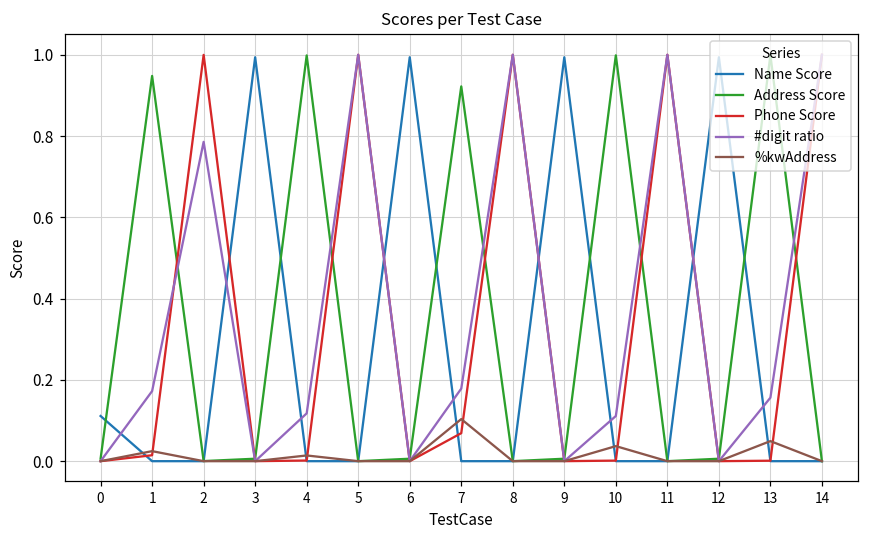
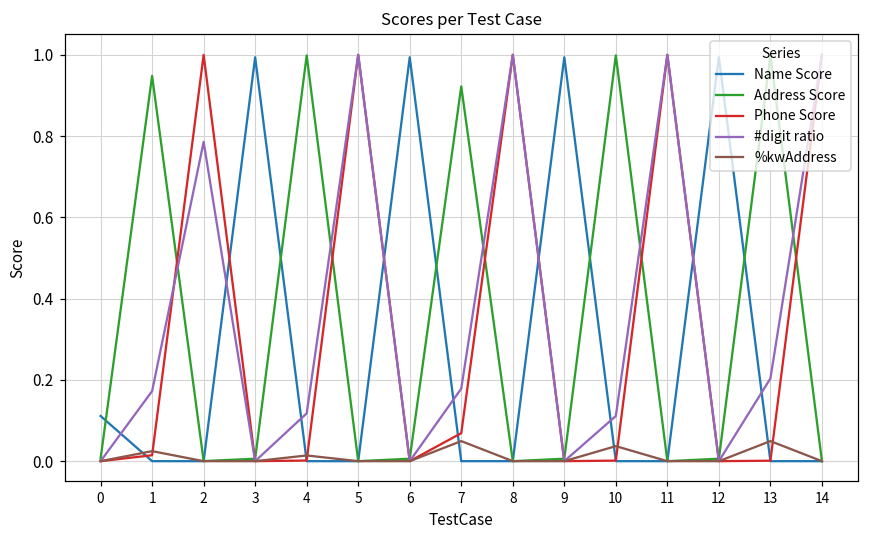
%kwAddress, 7: 0.10 -> 0.05
#digit ratio, 13: 0.16 -> 0.20
